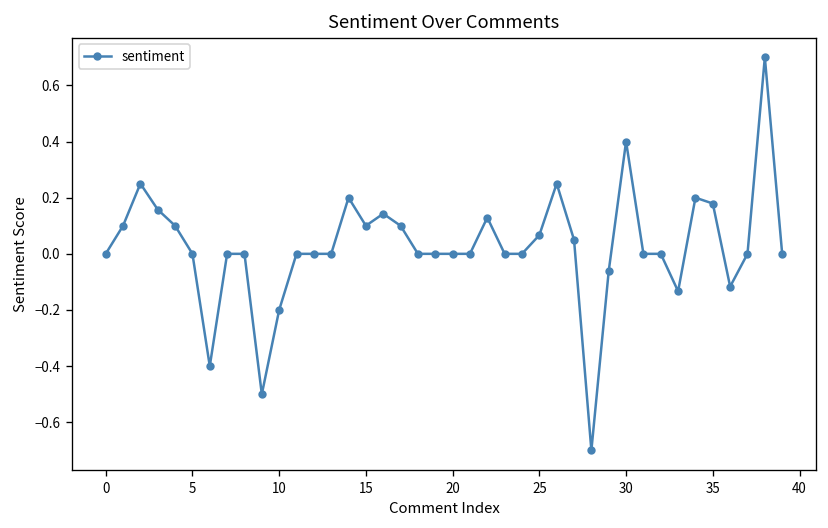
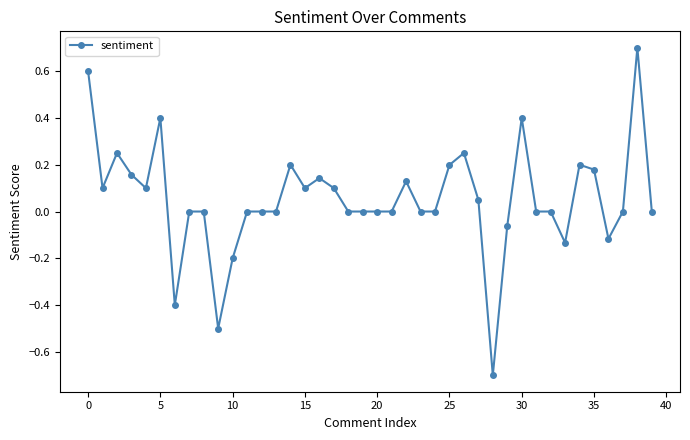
0: 0.0 -> 0.6
5: 0.0 -> 0.4
25: 0.07 -> 0.20
